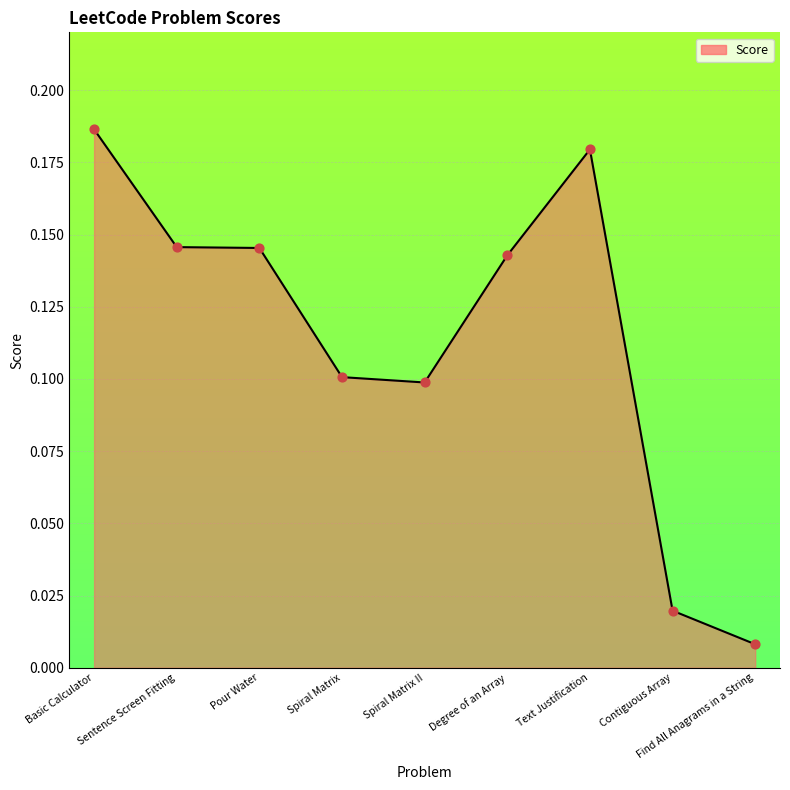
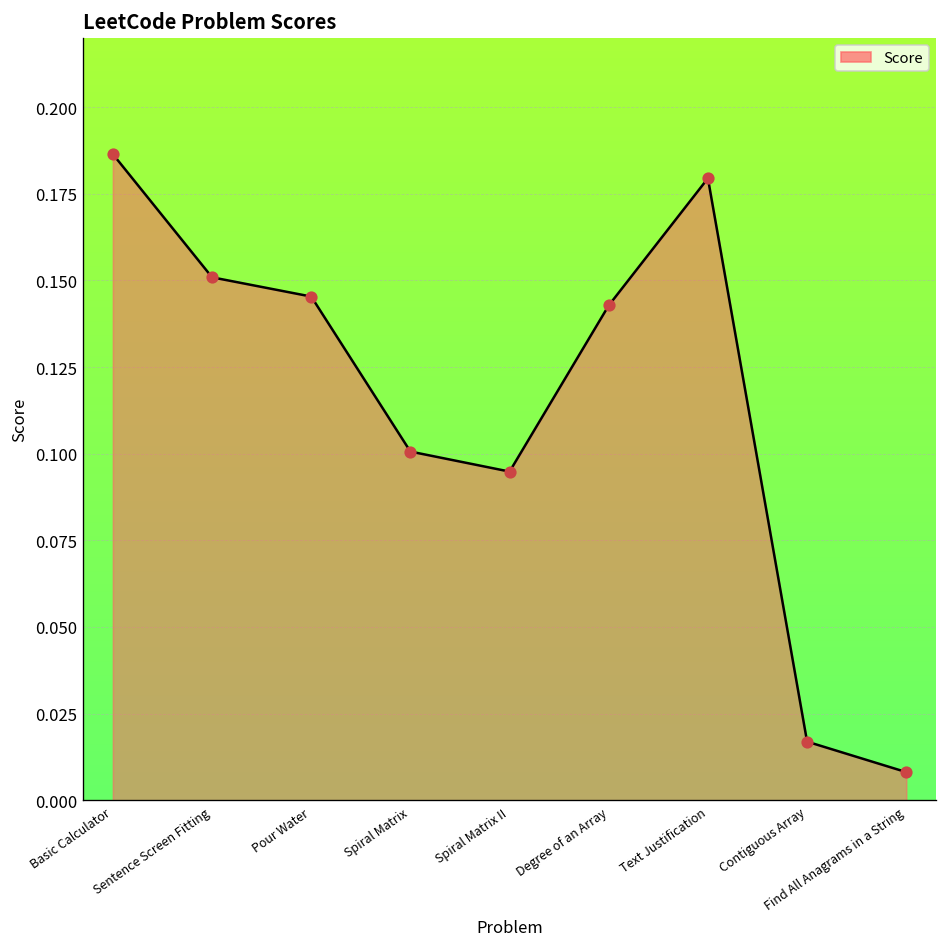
Sentence Screen Fitting: 0.146 -> 0.151
Spiral Matrix II: 0.099 -> 0.095
Contiguous Array: 0.020 -> 0.017
